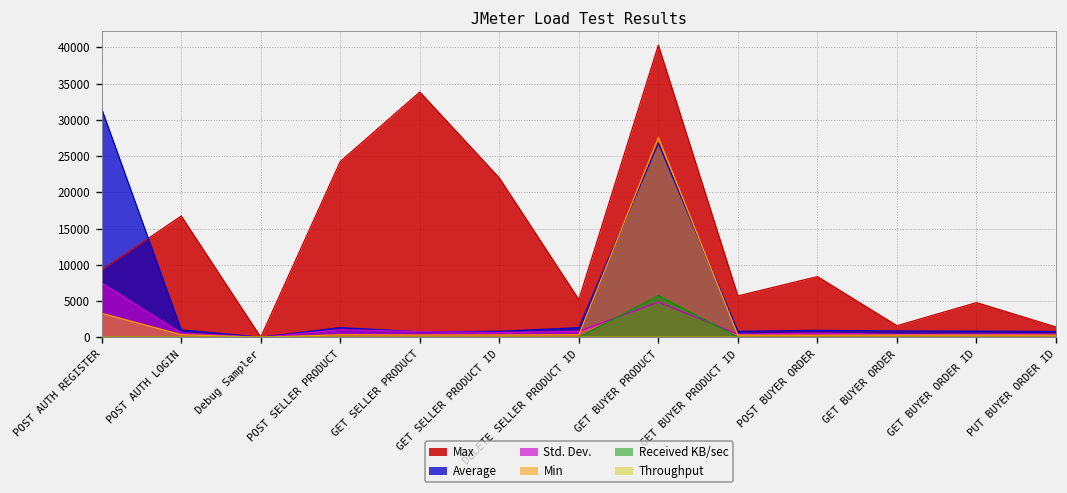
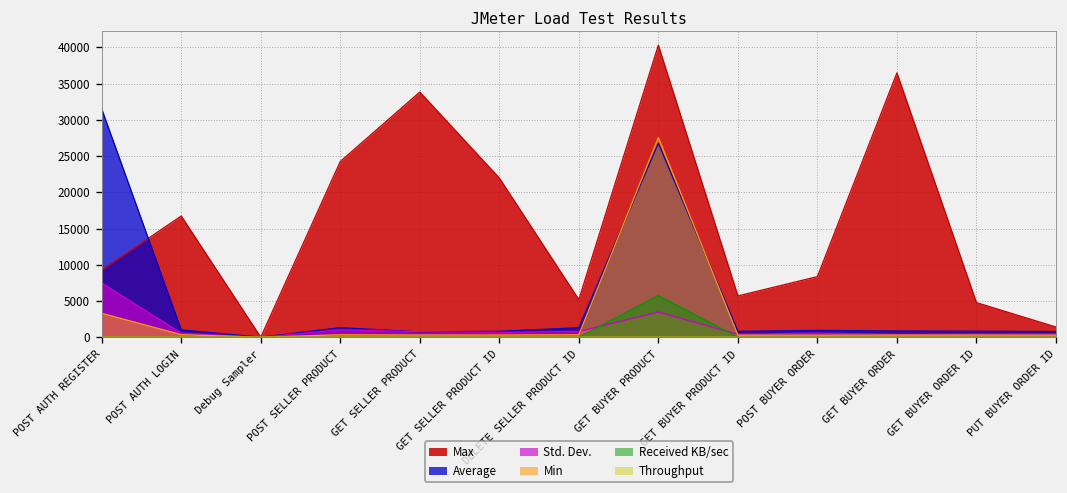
Std. Dev., GET BUYER PRODUCT: 5000 -> 3000
Max, GET BUYER ORDER: 2000 -> 36000
